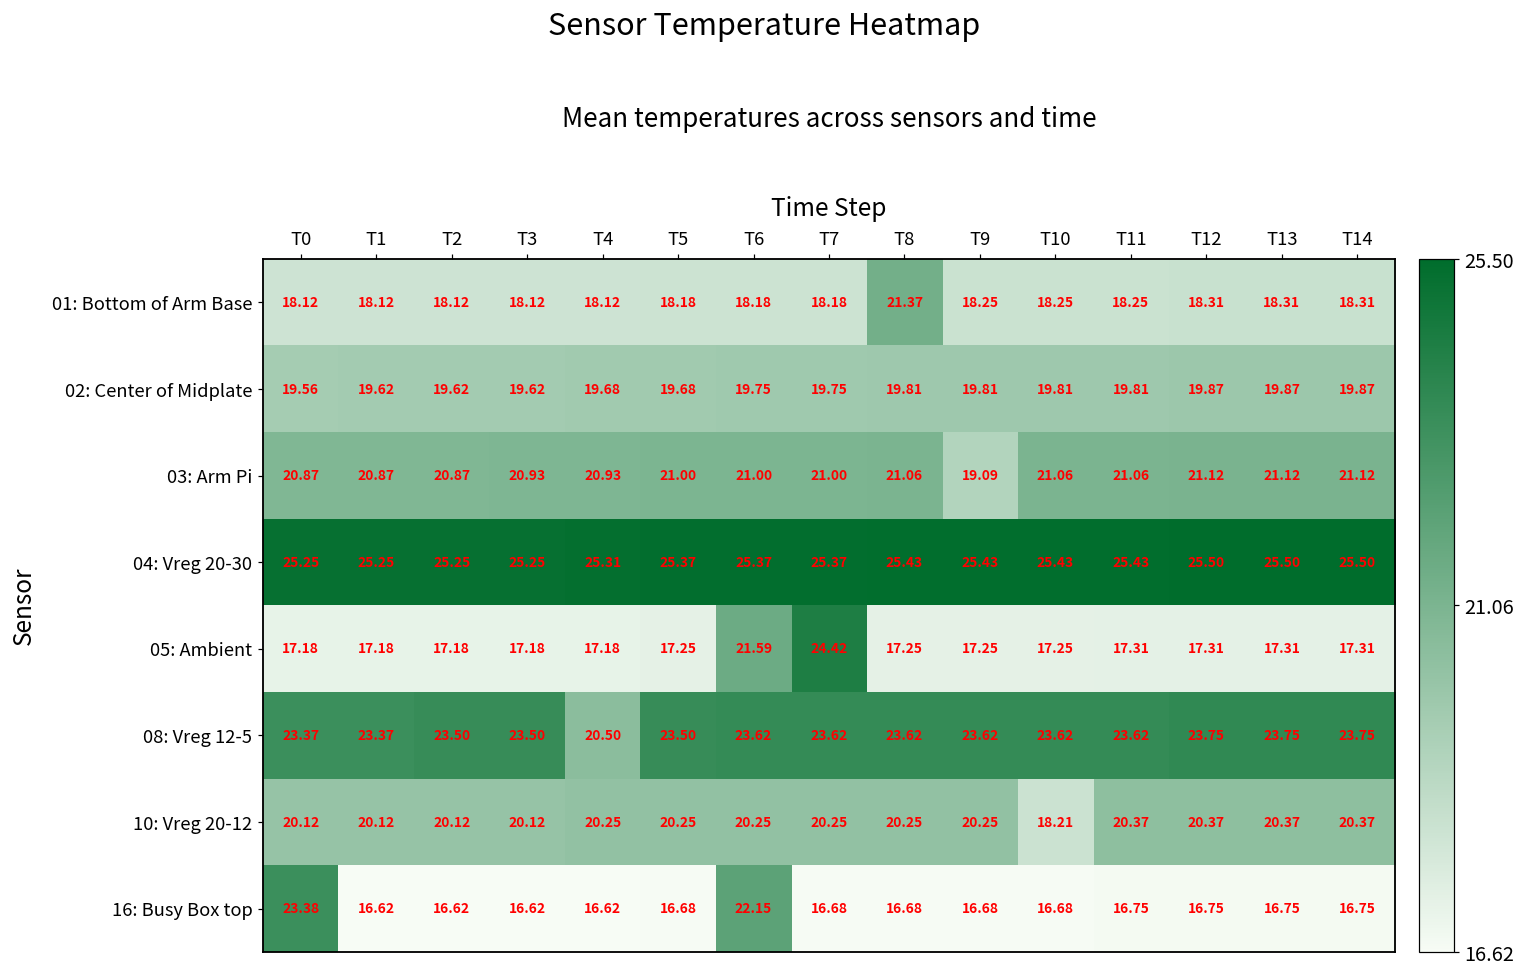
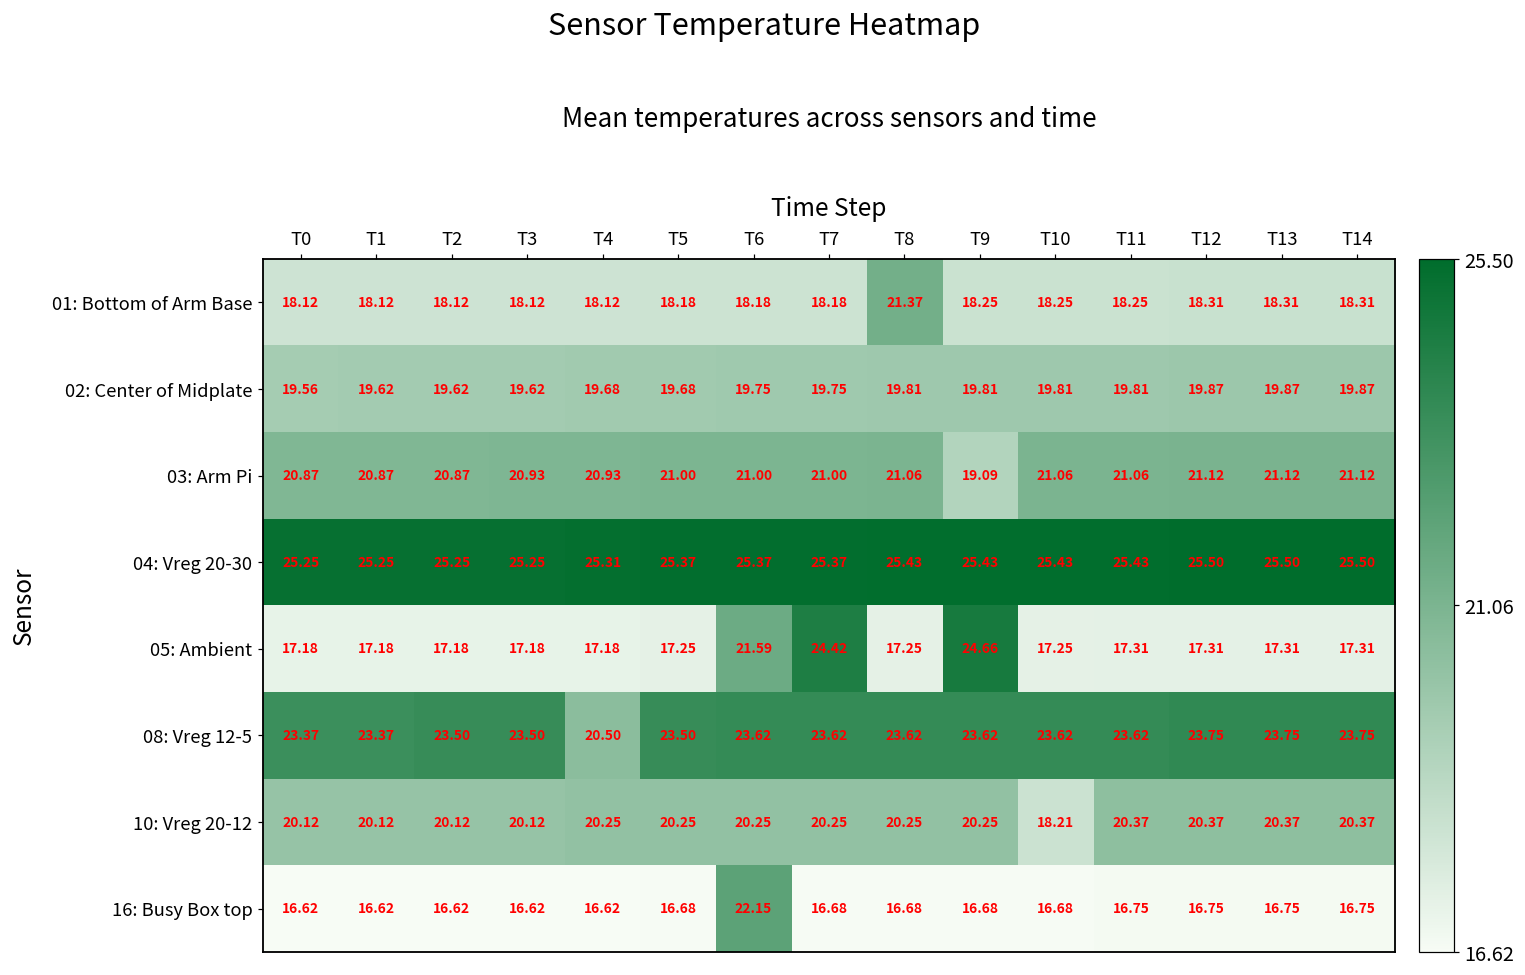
05: Ambient, T9: 17.25 -> 24.66
16: Busy Box top, T0: 23.38 -> 16.62
